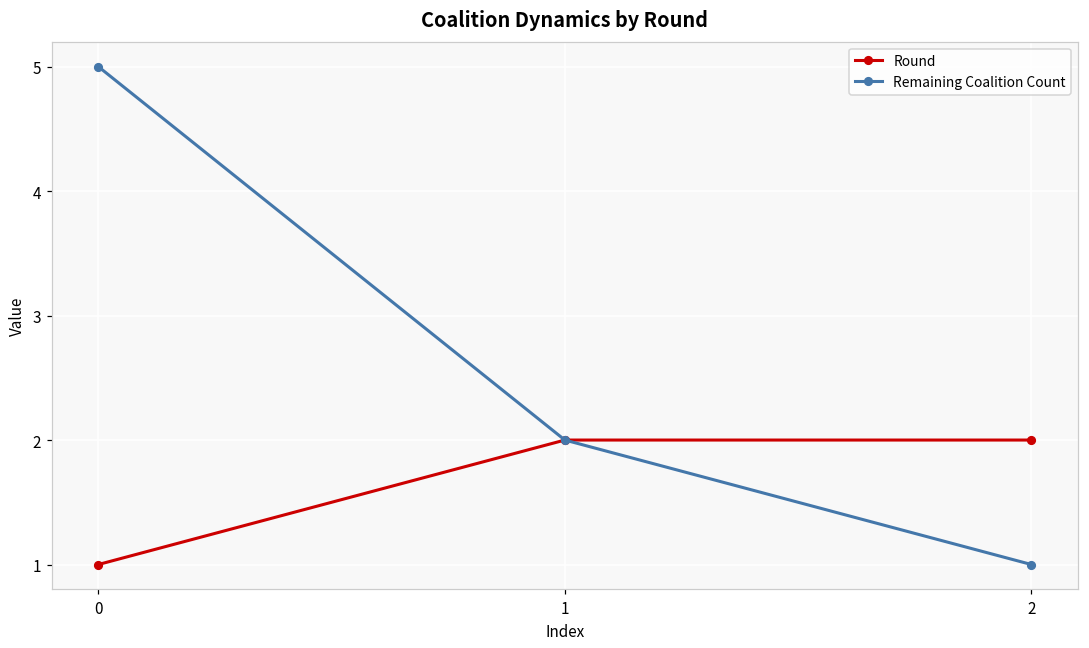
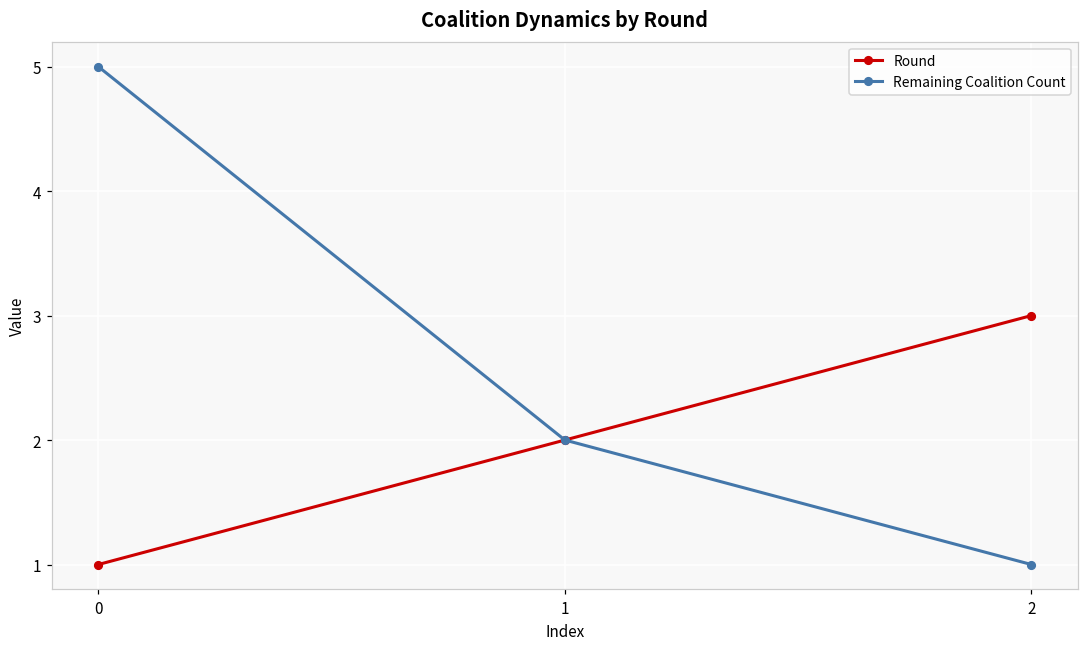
Round, 2: 2 -> 3
